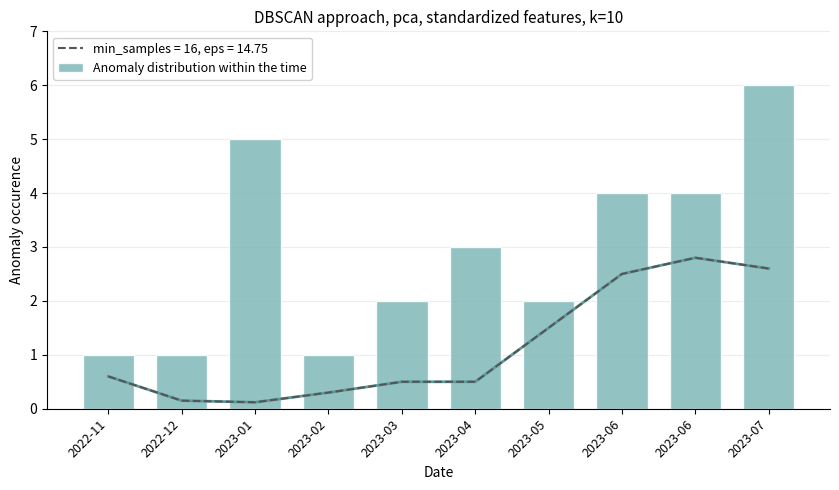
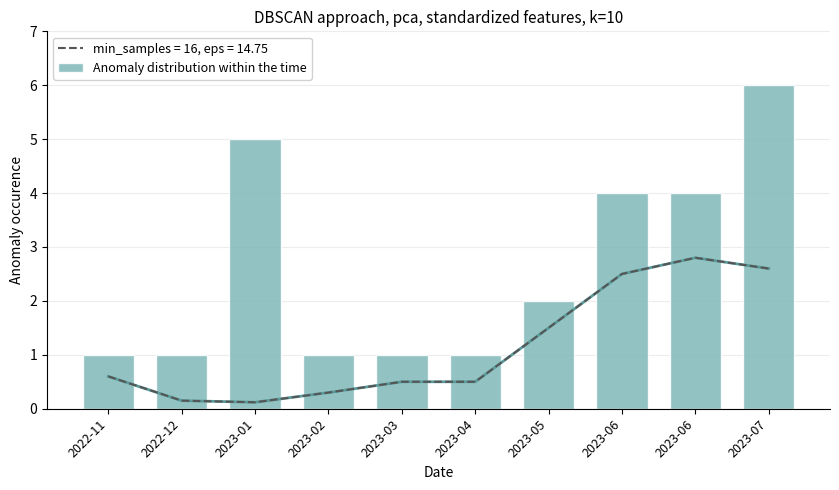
Anomaly distribution within the time, 2023-03: 2 -> 1
Anomaly distribution within the time, 2023-04: 3 -> 1
